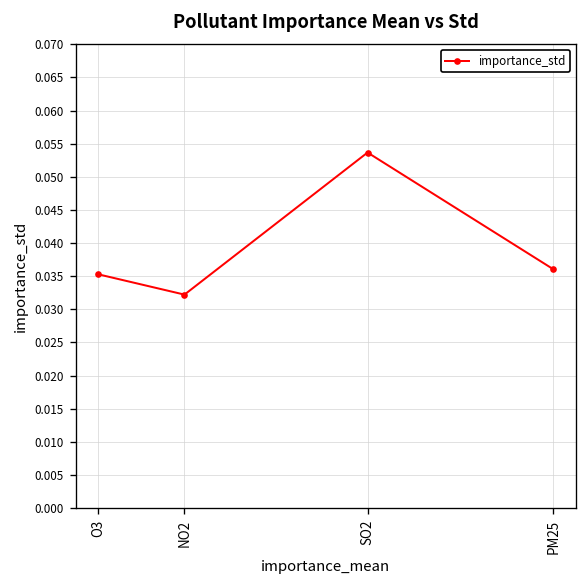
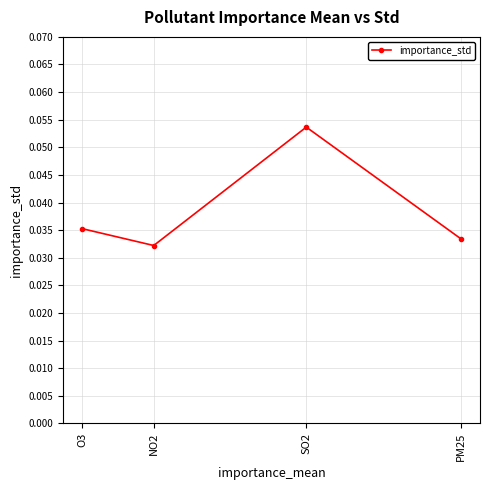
PM25: 0.036 -> 0.033
